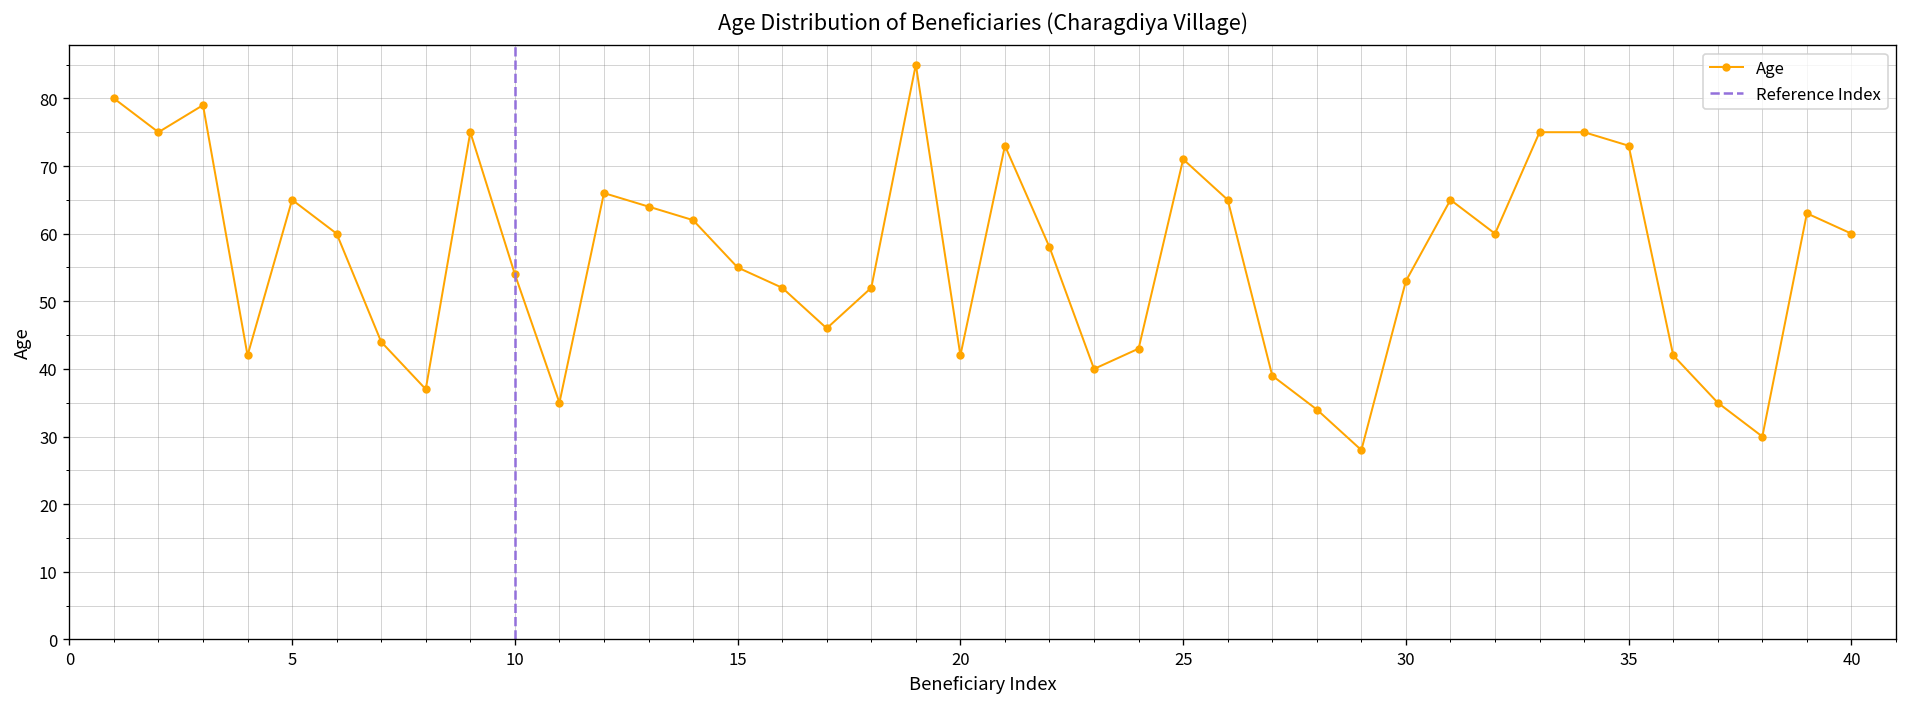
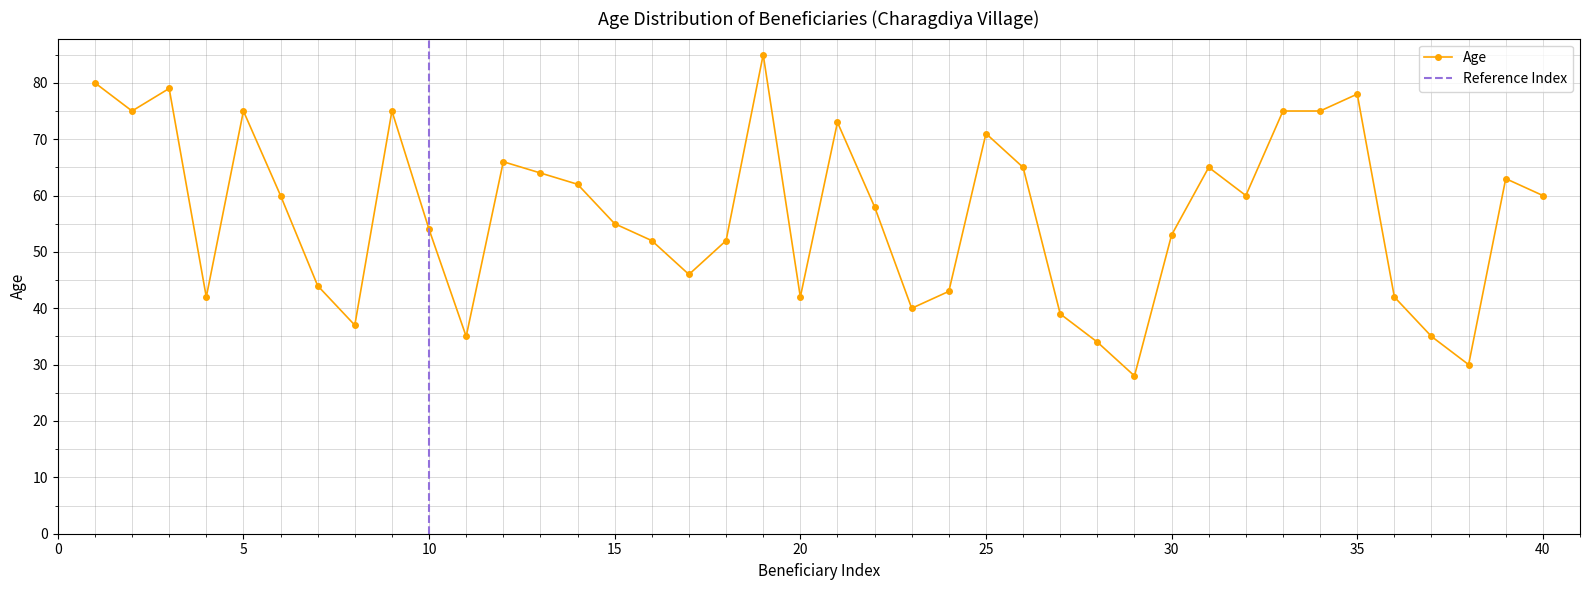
5: 65 -> 75
35: 73 -> 78
